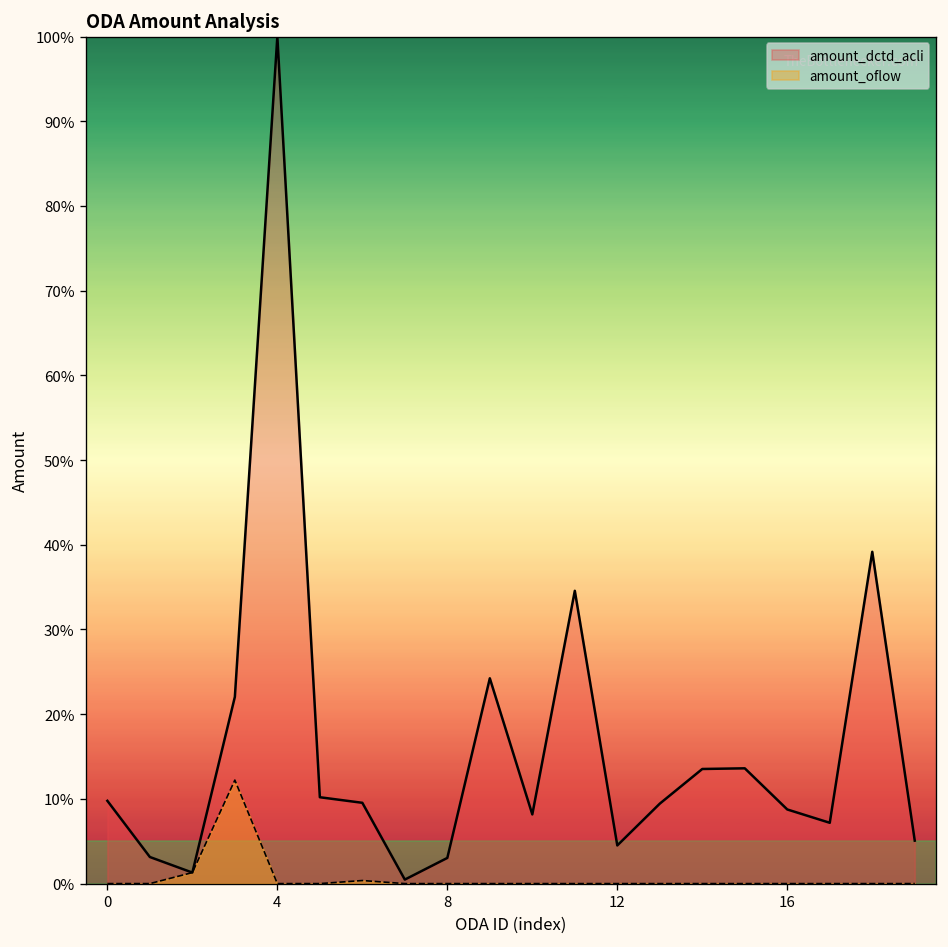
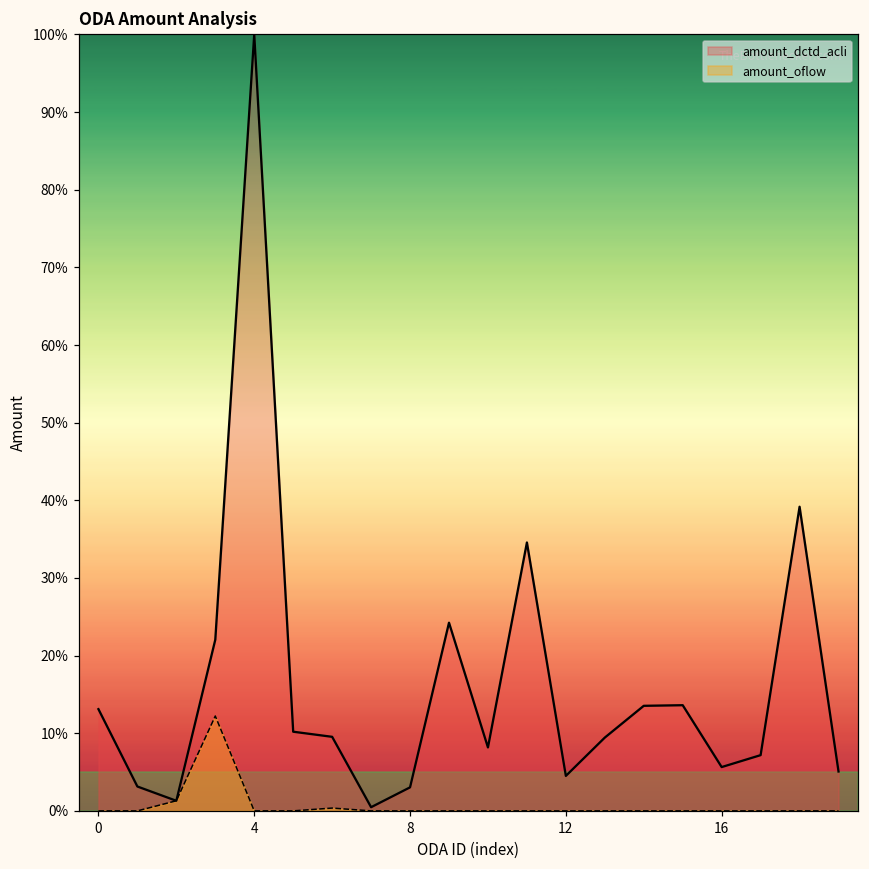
amount_dctd_acli, 0: 10% -> 13%
amount_dctd_acli, 16: 9% -> 6%
